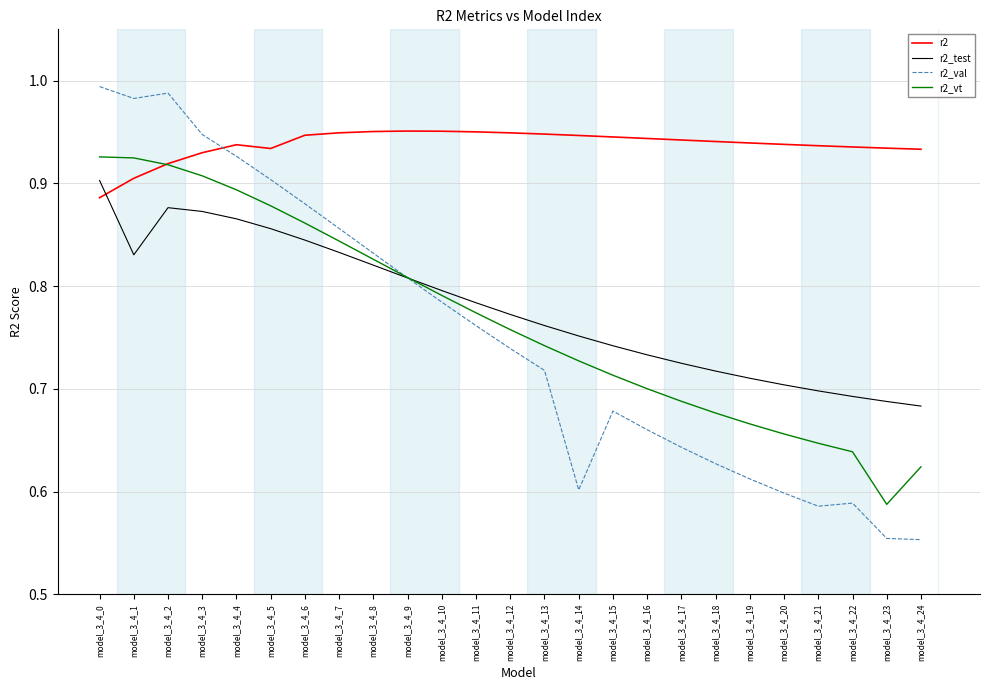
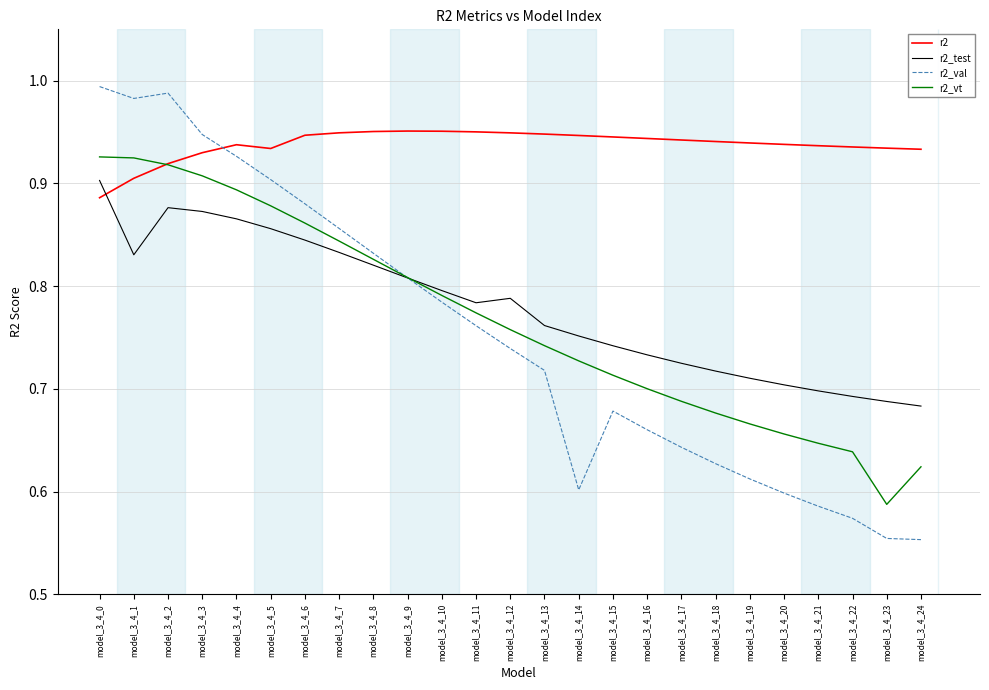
r2_test, model_3_4_12: 0.772 -> 0.788
r2_val, model_3_4_22: 0.589 -> 0.574
